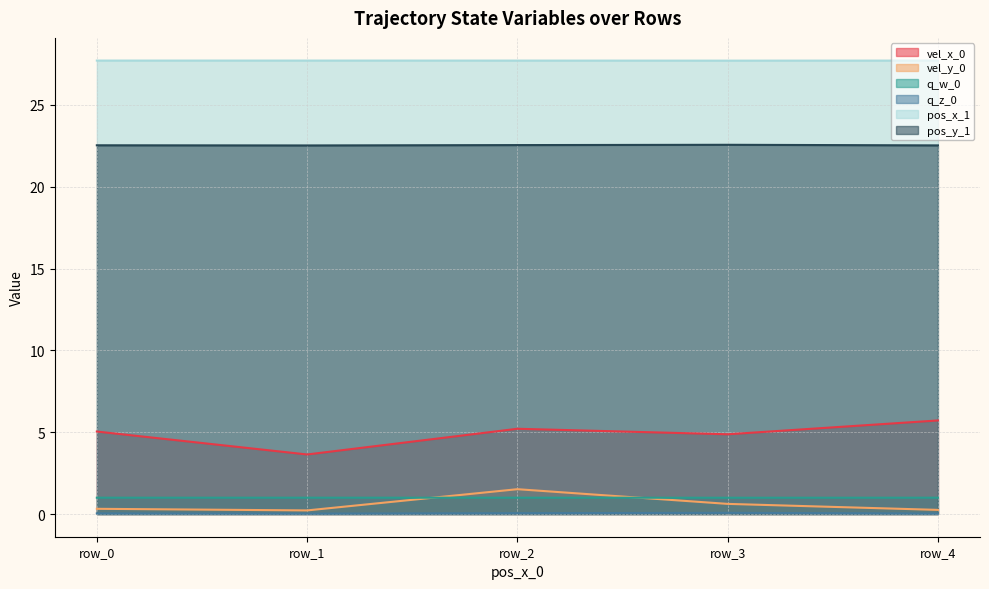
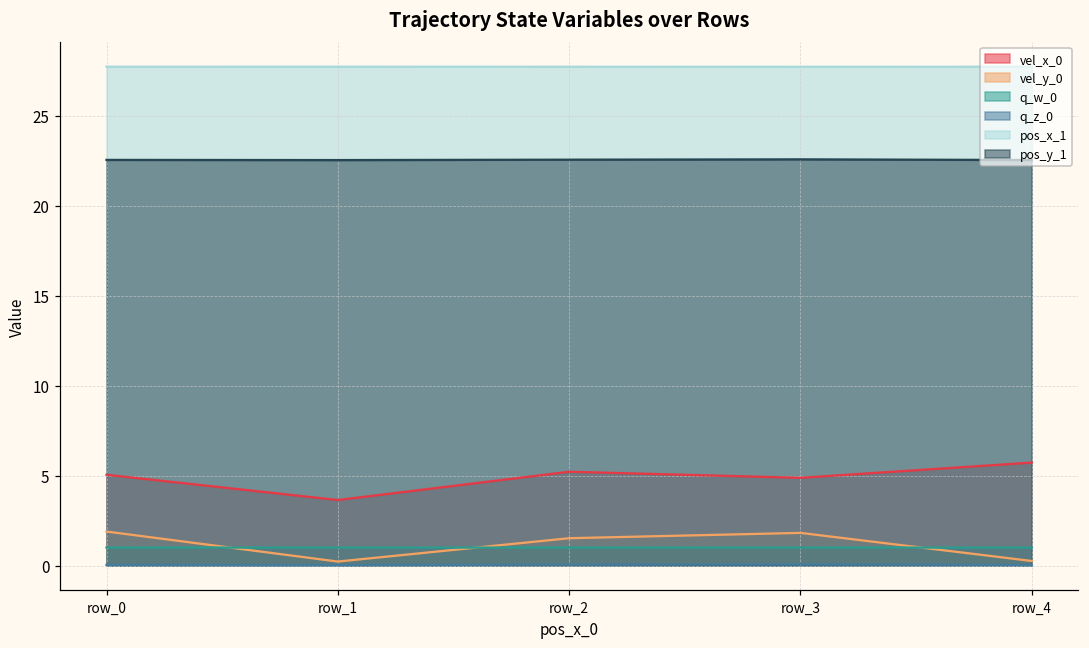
vel_y_0, row_0: 0.3 -> 1.9
vel_y_0, row_3: 0.6 -> 1.8
